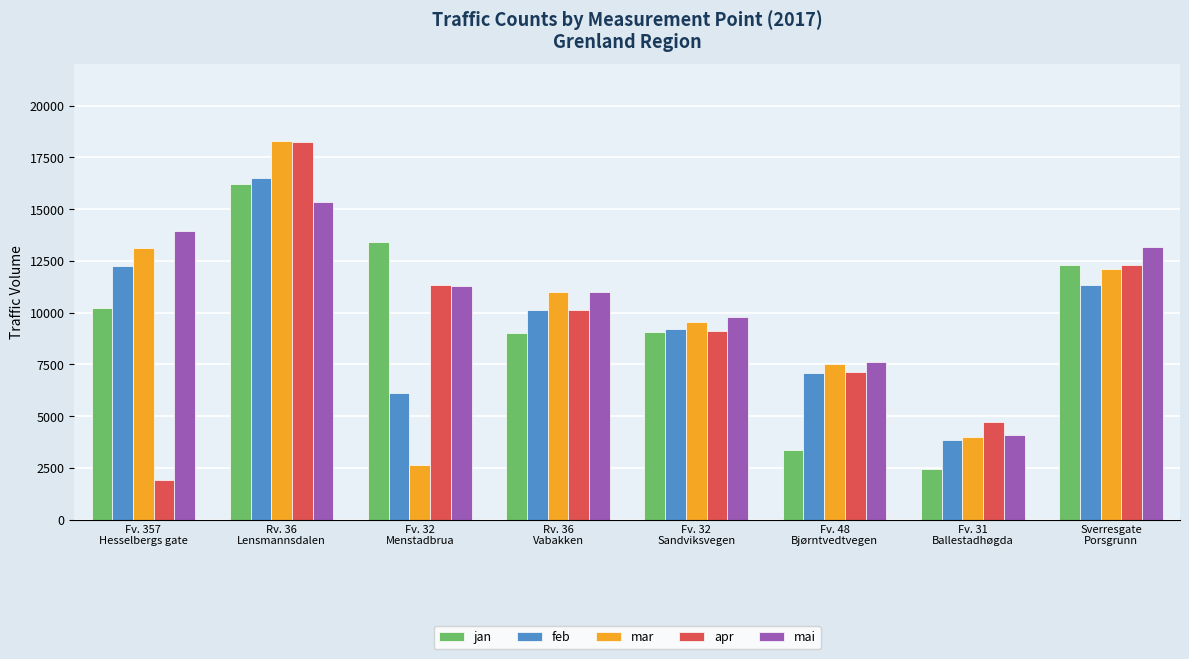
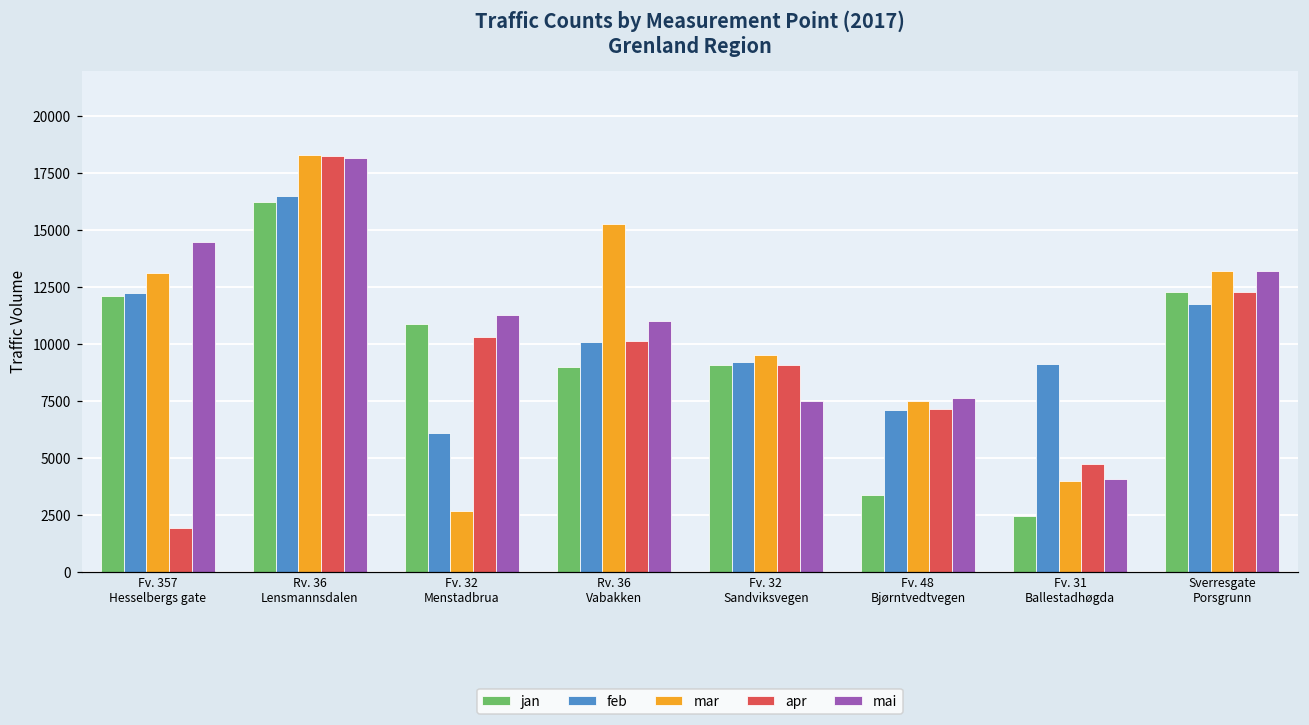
jan, Fv. 357 Hesselbergs gate: 10200 -> 12100
mai, Fv. 357 Hesselbergs gate: 13900 -> 14500
mai, Rv. 36 Lensmannsdalen: 15300 -> 18200
jan, Fv. 32 Menstadbrua: 13400 -> 10900
apr, Fv. 32 Menstadbrua: 11300 -> 10300
mar, Rv. 36 Vabakken: 11000 -> 15300
mai, Fv. 32 Sandviksvegen: 9800 -> 7500
feb, Fv. 31 Ballestadhøgda: 3800 -> 9100
feb, Sverresgate Porsgrunn: 11300 -> 11700
mar, Sverresgate Porsgrunn: 12100 -> 13200
